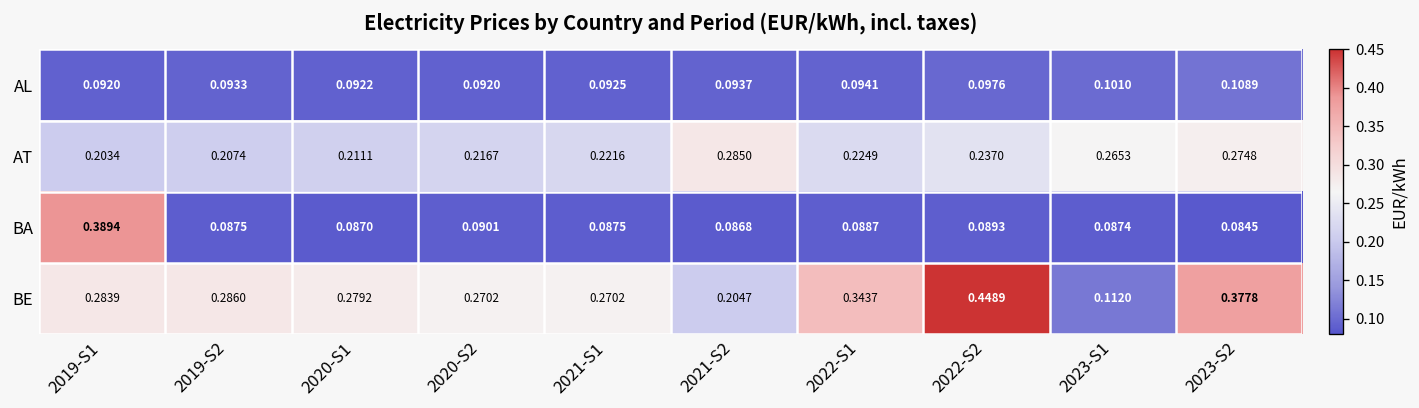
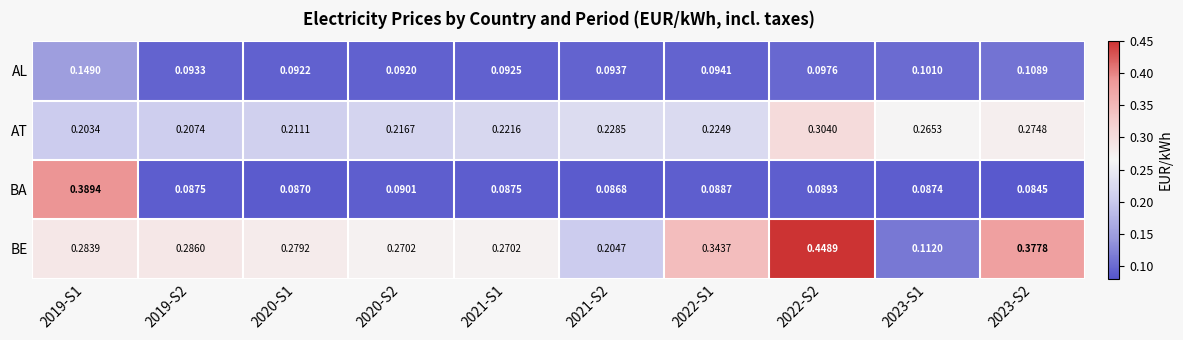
AL, 2019-S1: 0.0920 -> 0.1490
AT, 2021-S2: 0.2850 -> 0.2285
AT, 2022-S2: 0.2370 -> 0.3040
